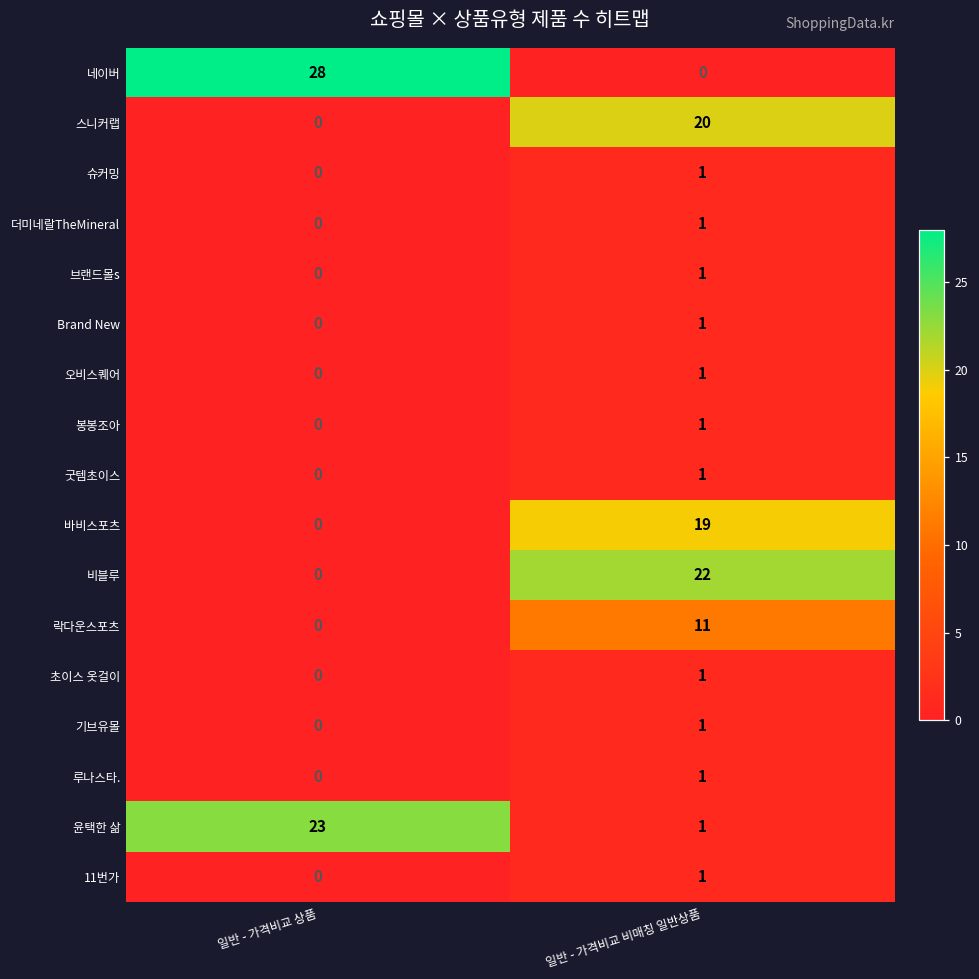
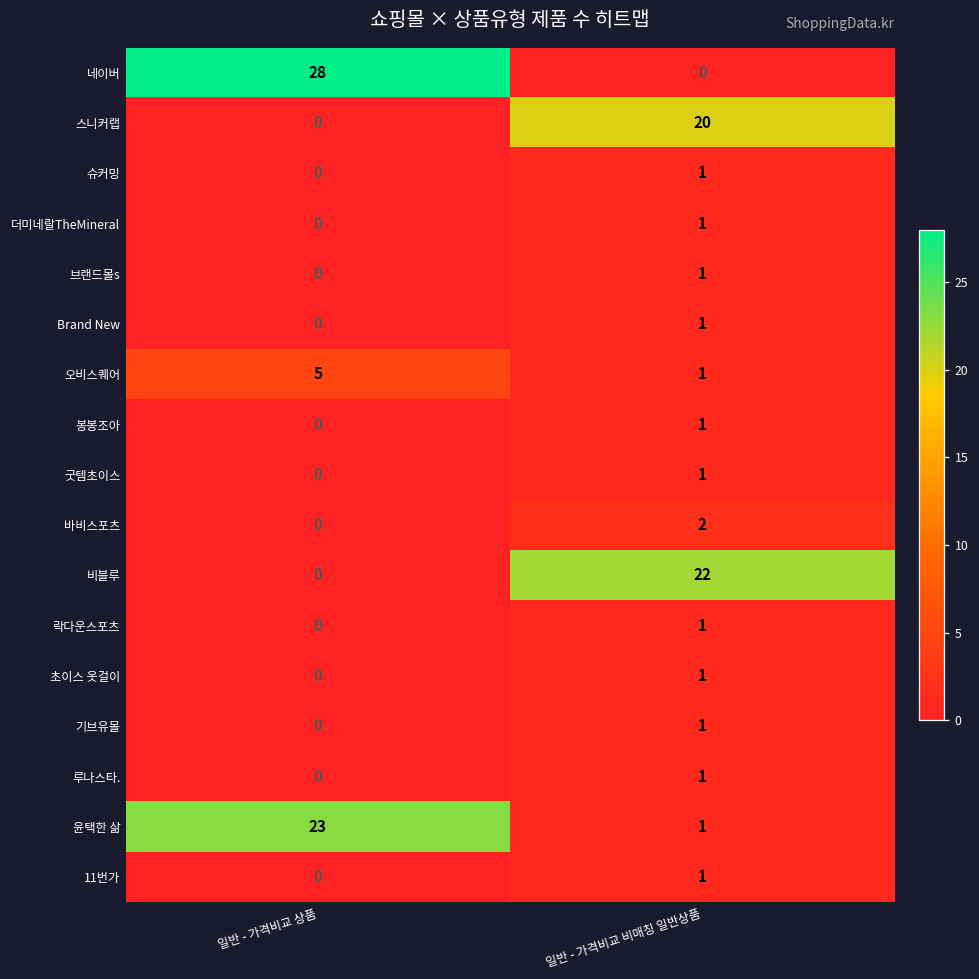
오비스퀘어, 일반 - 가격비교 상품: 0 -> 5
바비스포츠, 일반 - 가격비교 비매칭 일반상품: 19 -> 2
락다운스포츠, 일반 - 가격비교 비매칭 일반상품: 11 -> 1
